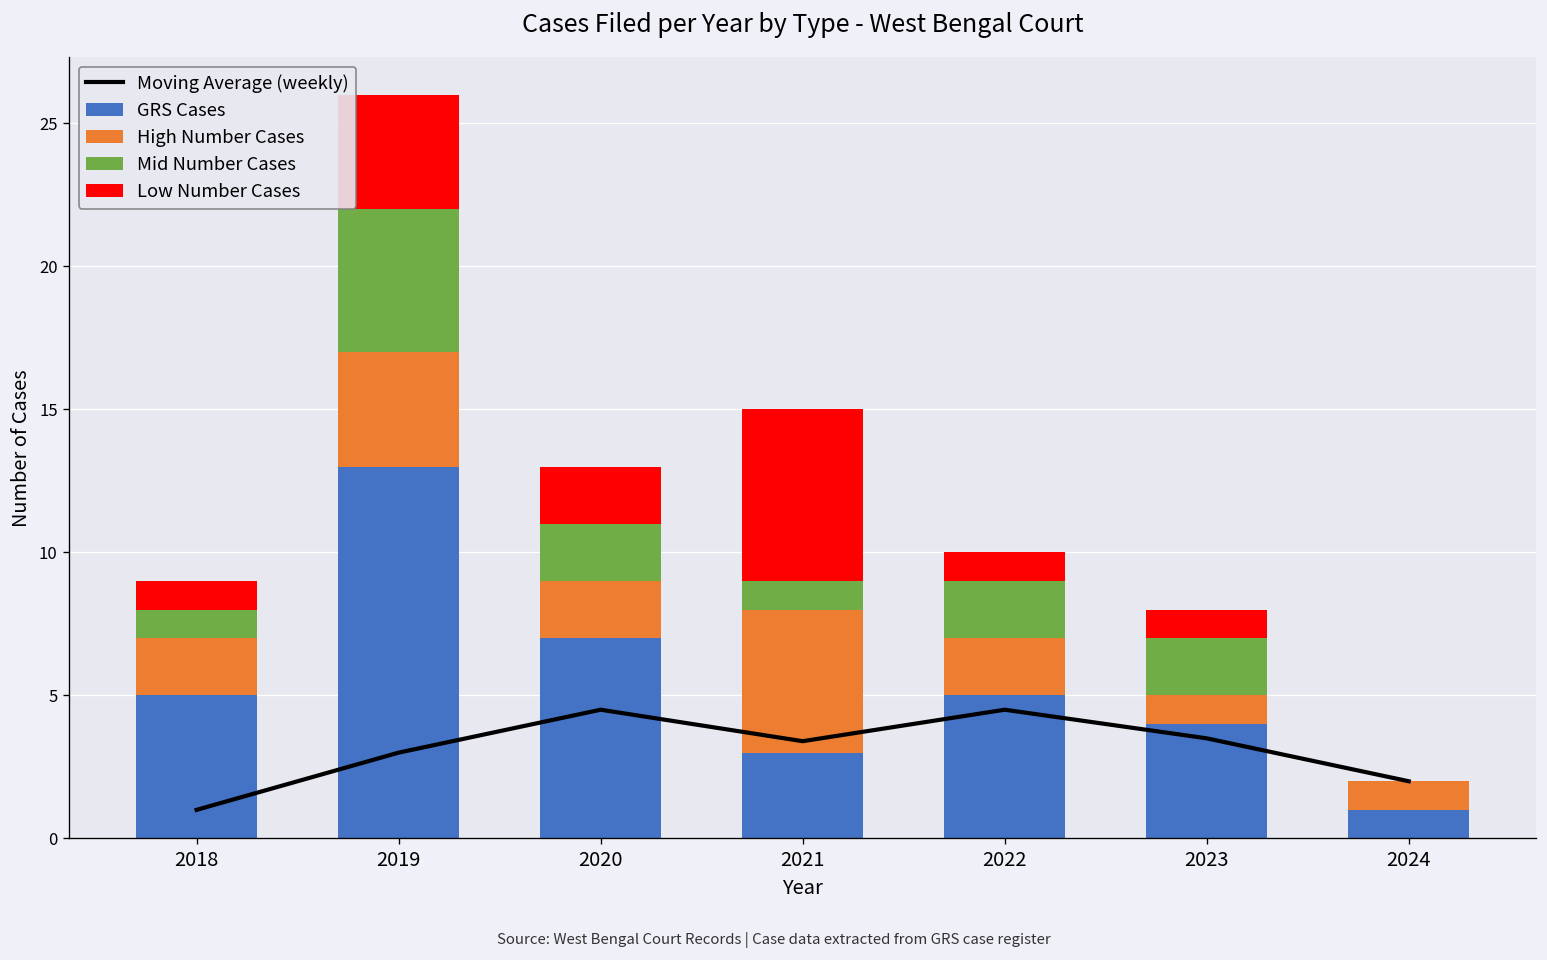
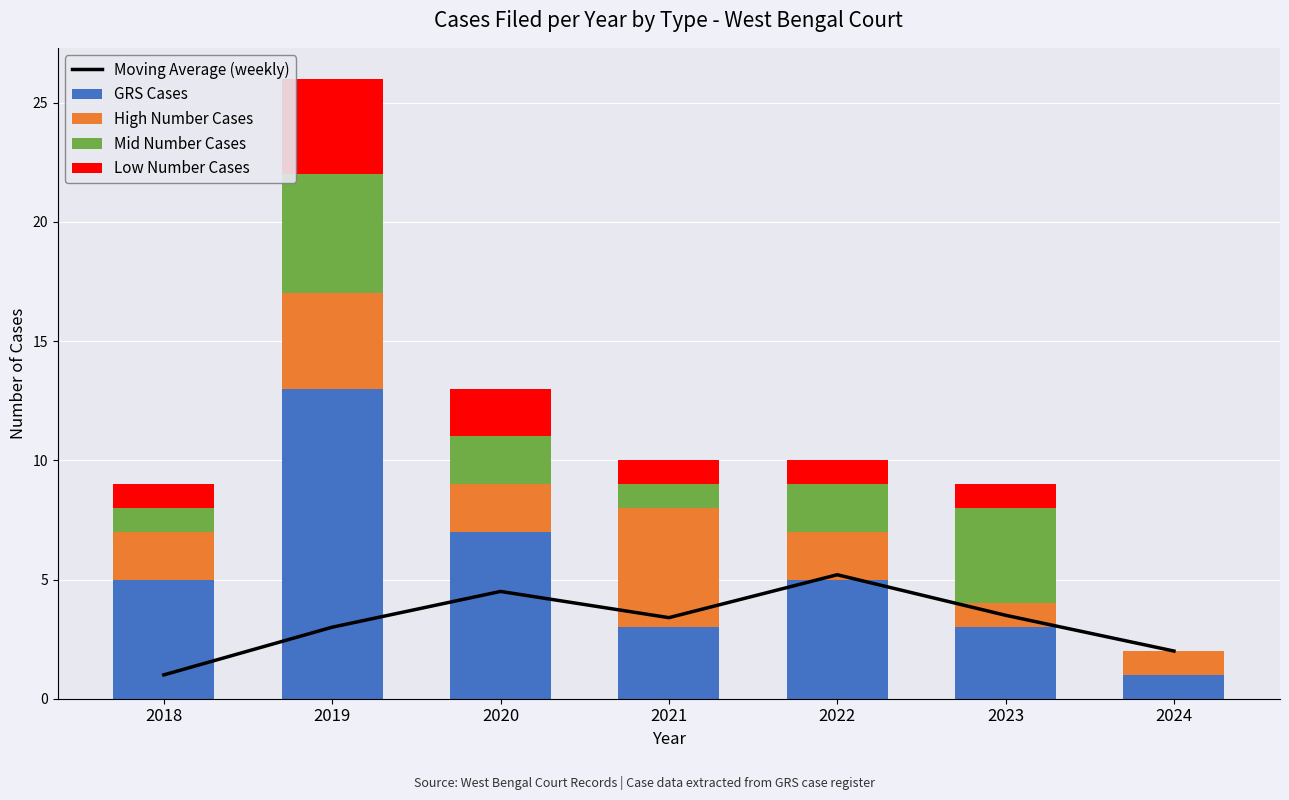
Low Number Cases, 2021: 6 -> 1
Moving Average (weekly), 2022: 4.5 -> 5.2
GRS Cases, 2023: 4 -> 3
Mid Number Cases, 2023: 2 -> 4
